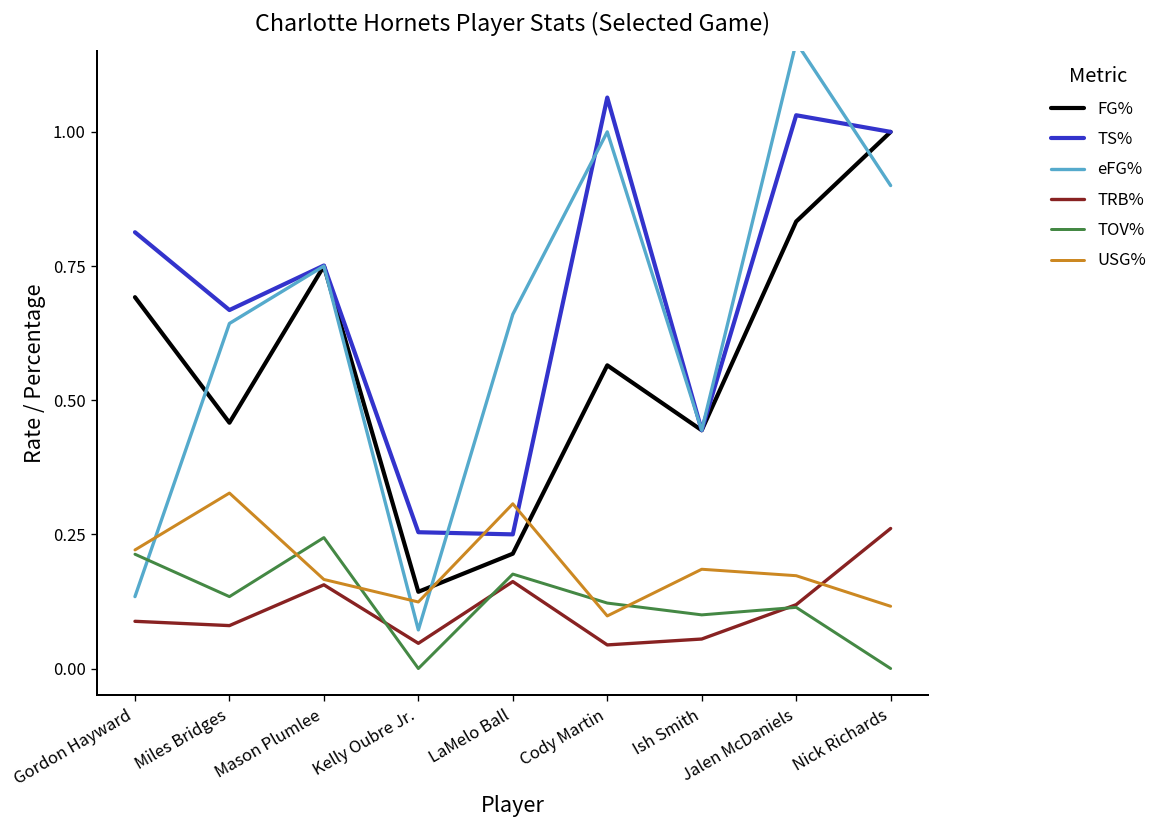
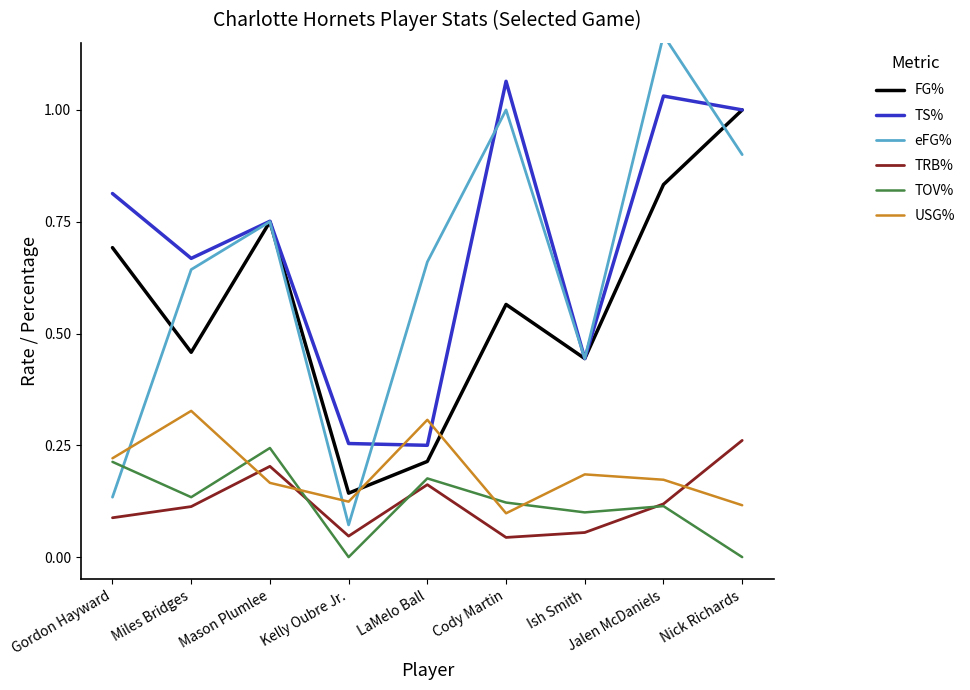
TRB%, Miles Bridges: 0.08 -> 0.11
TRB%, Mason Plumlee: 0.16 -> 0.20
